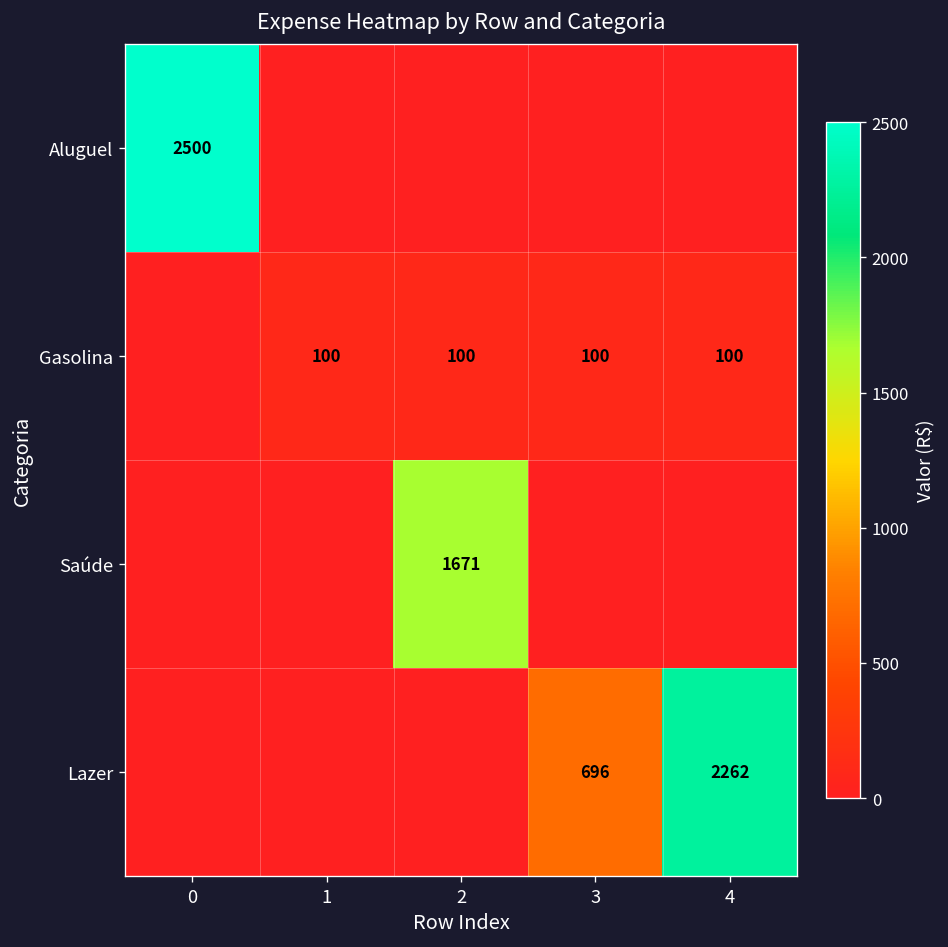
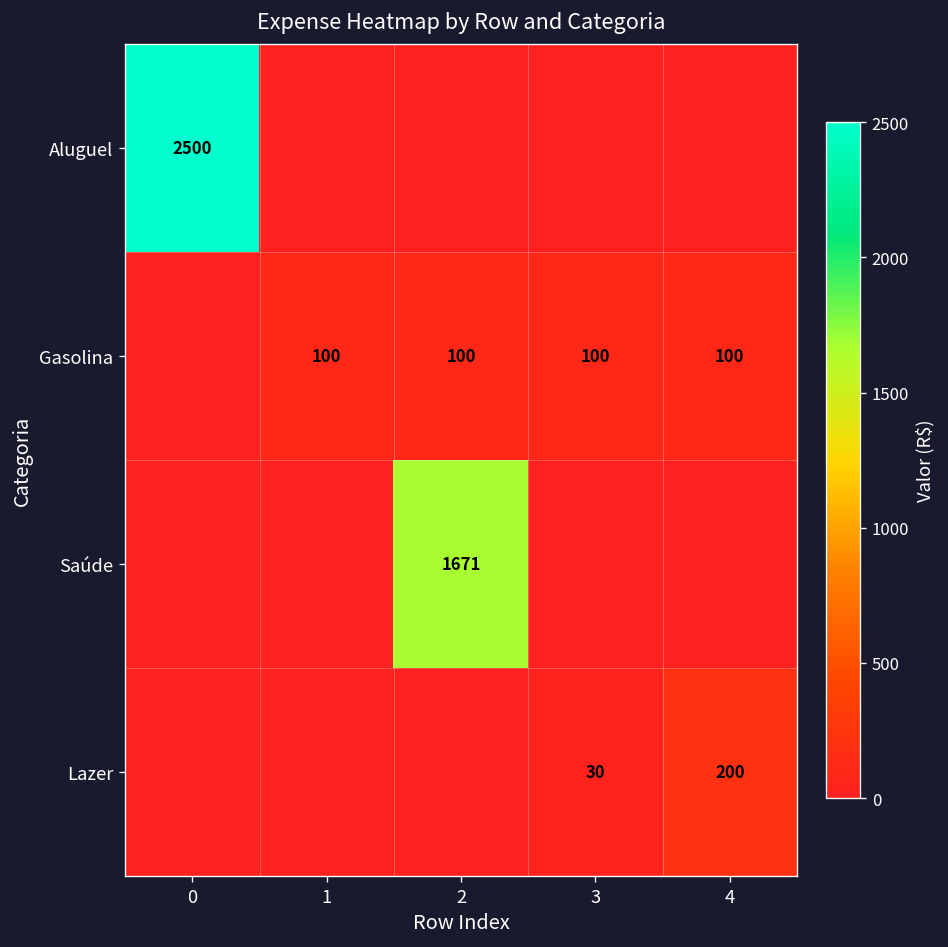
Lazer, 3: 696 -> 30
Lazer, 4: 2262 -> 200
